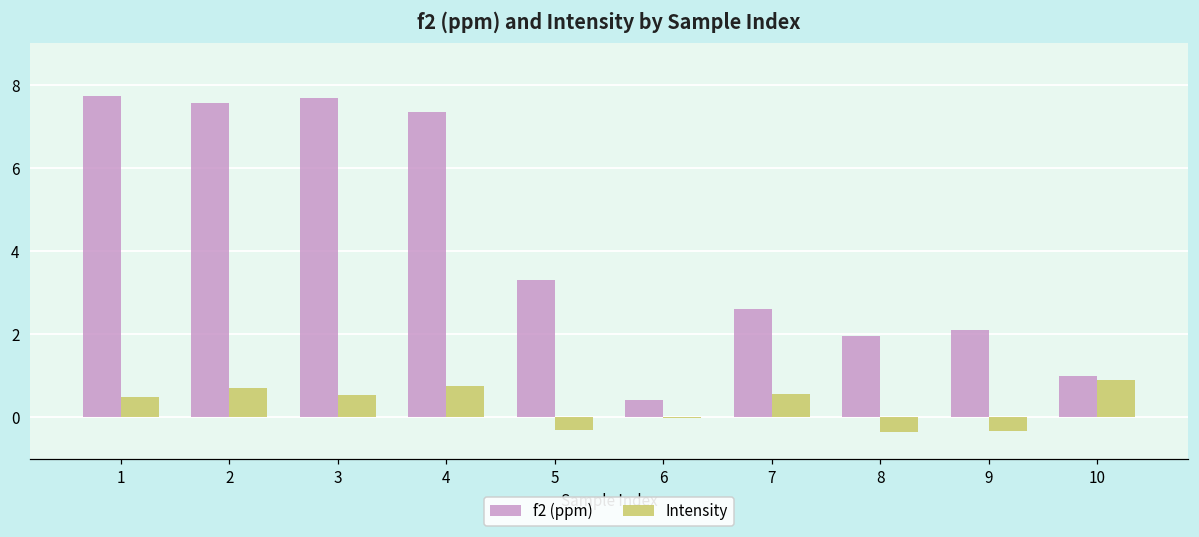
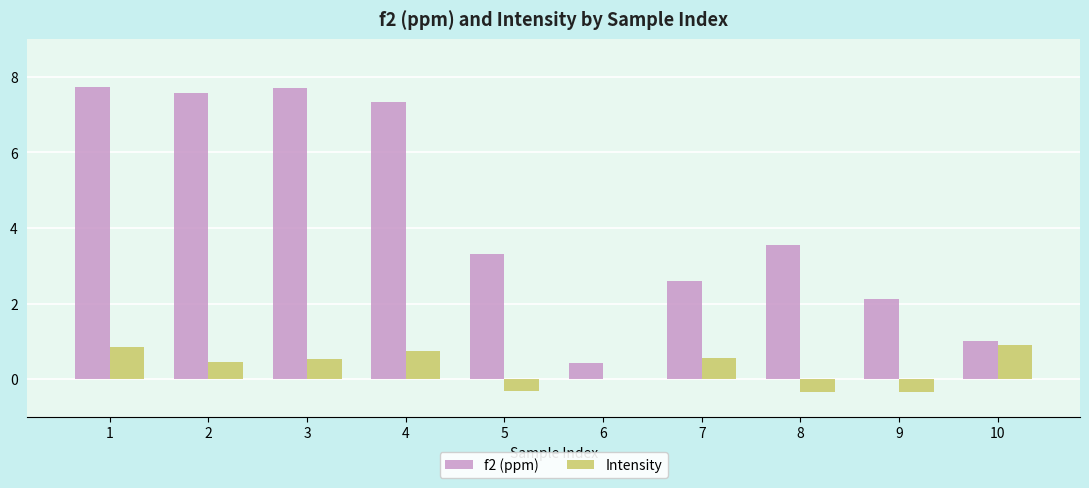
Intensity, 1: 0.5 -> 0.8
Intensity, 2: 0.7 -> 0.5
f2 (ppm), 8: 2.0 -> 3.5
